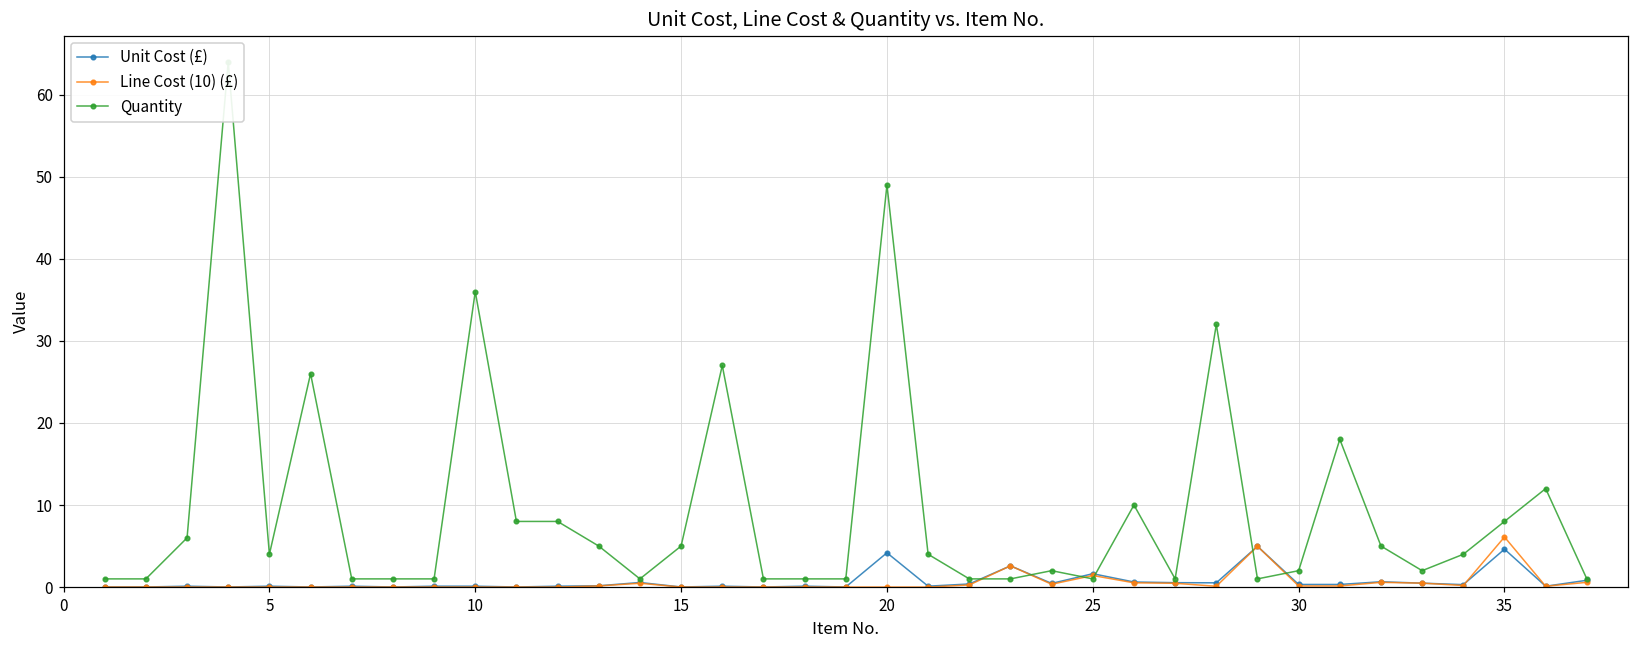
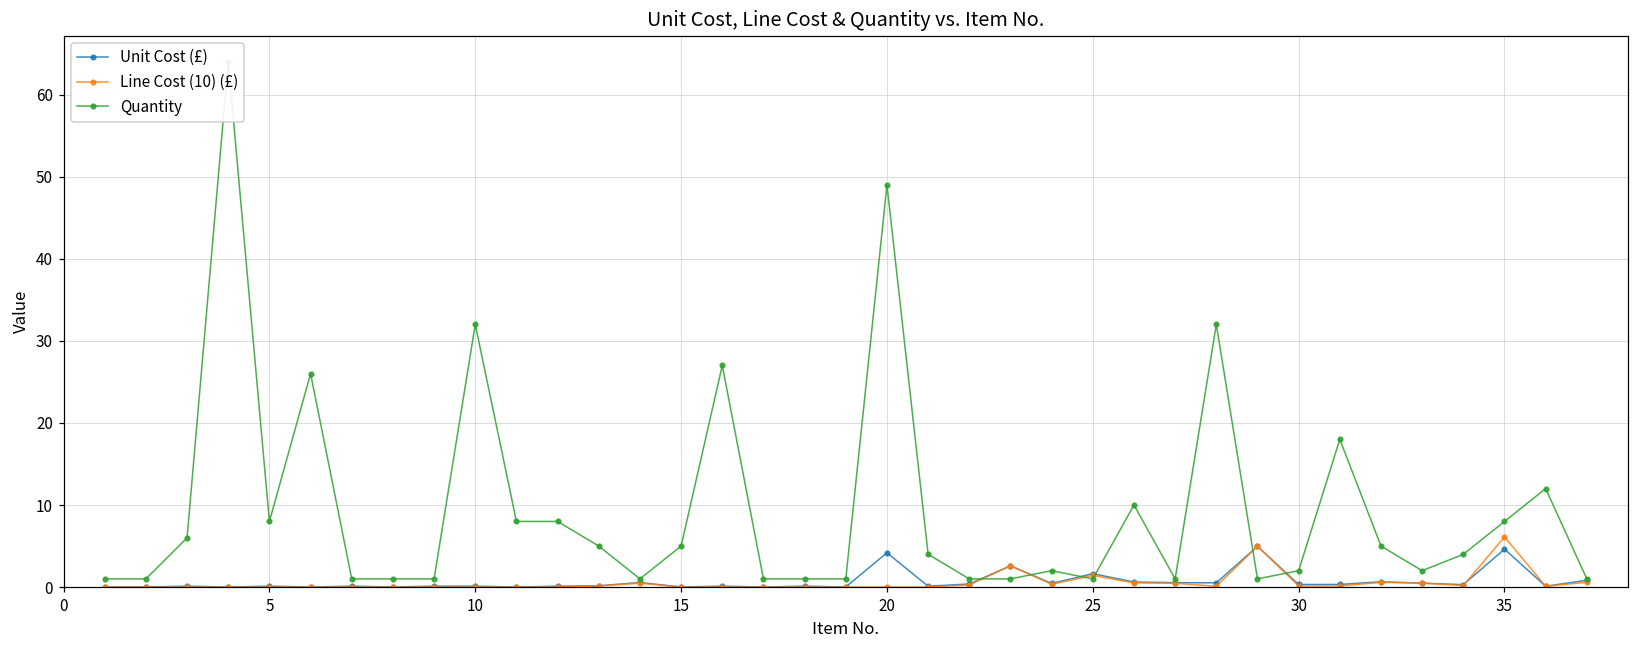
Quantity, 5: 4 -> 8
Quantity, 10: 36 -> 32
